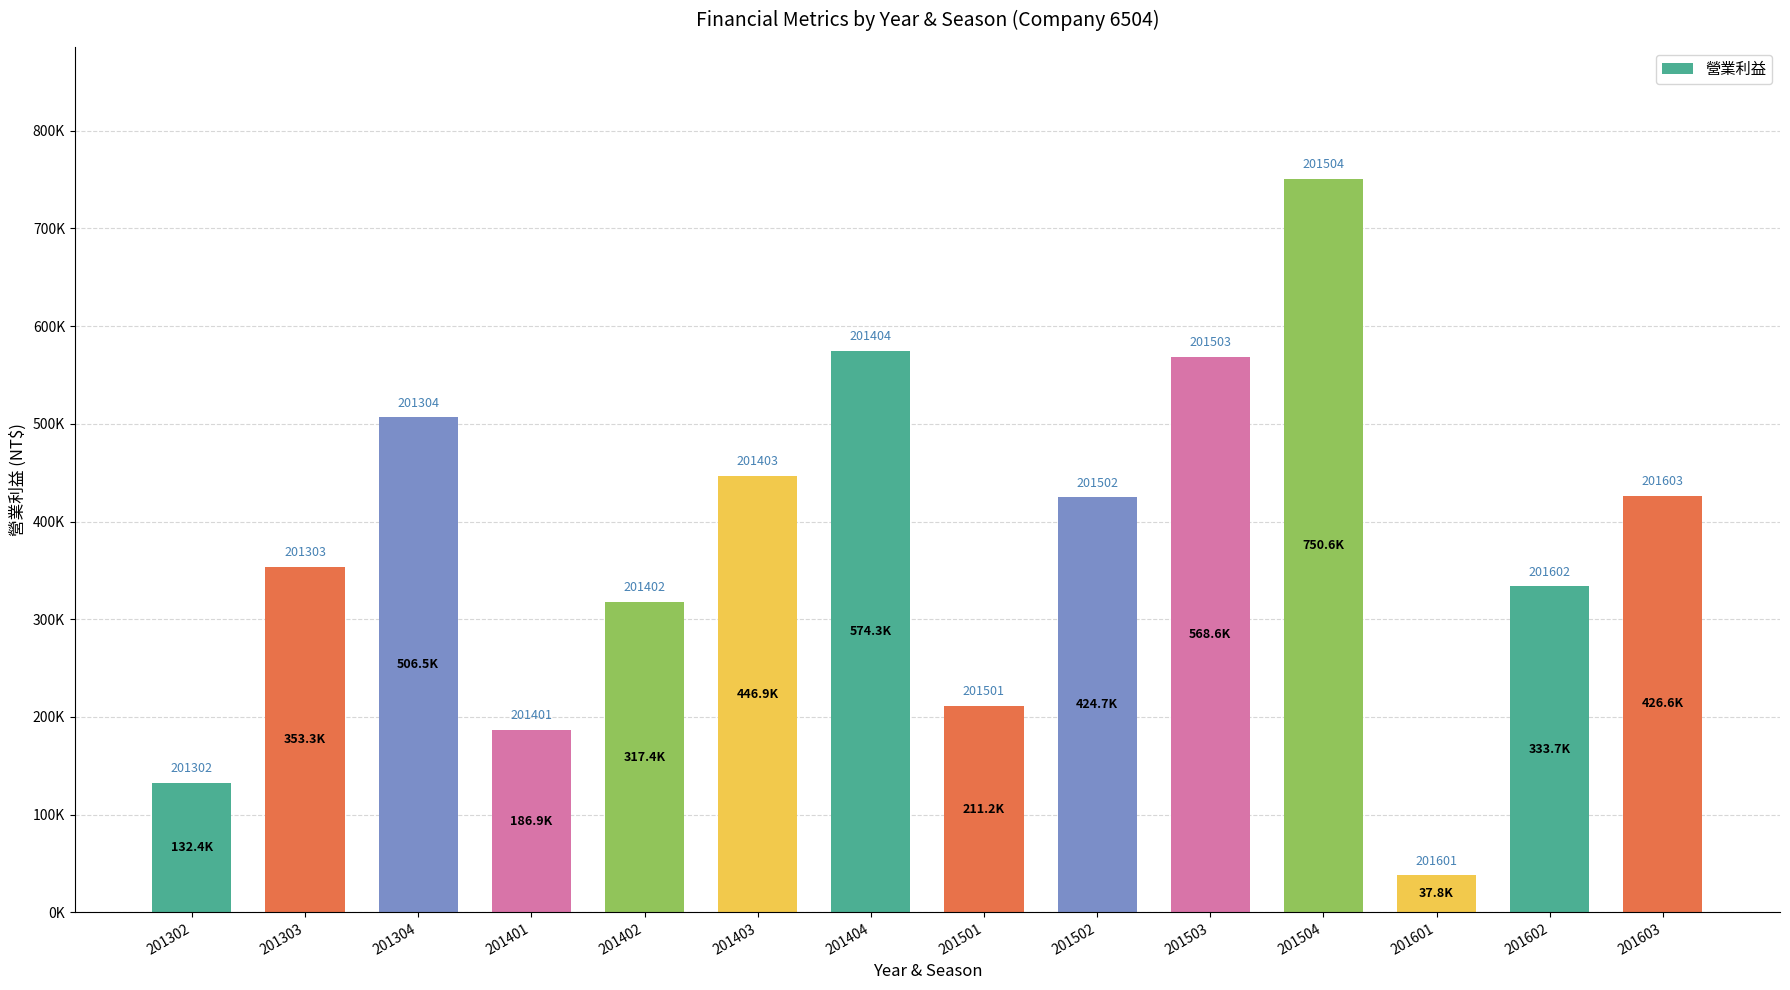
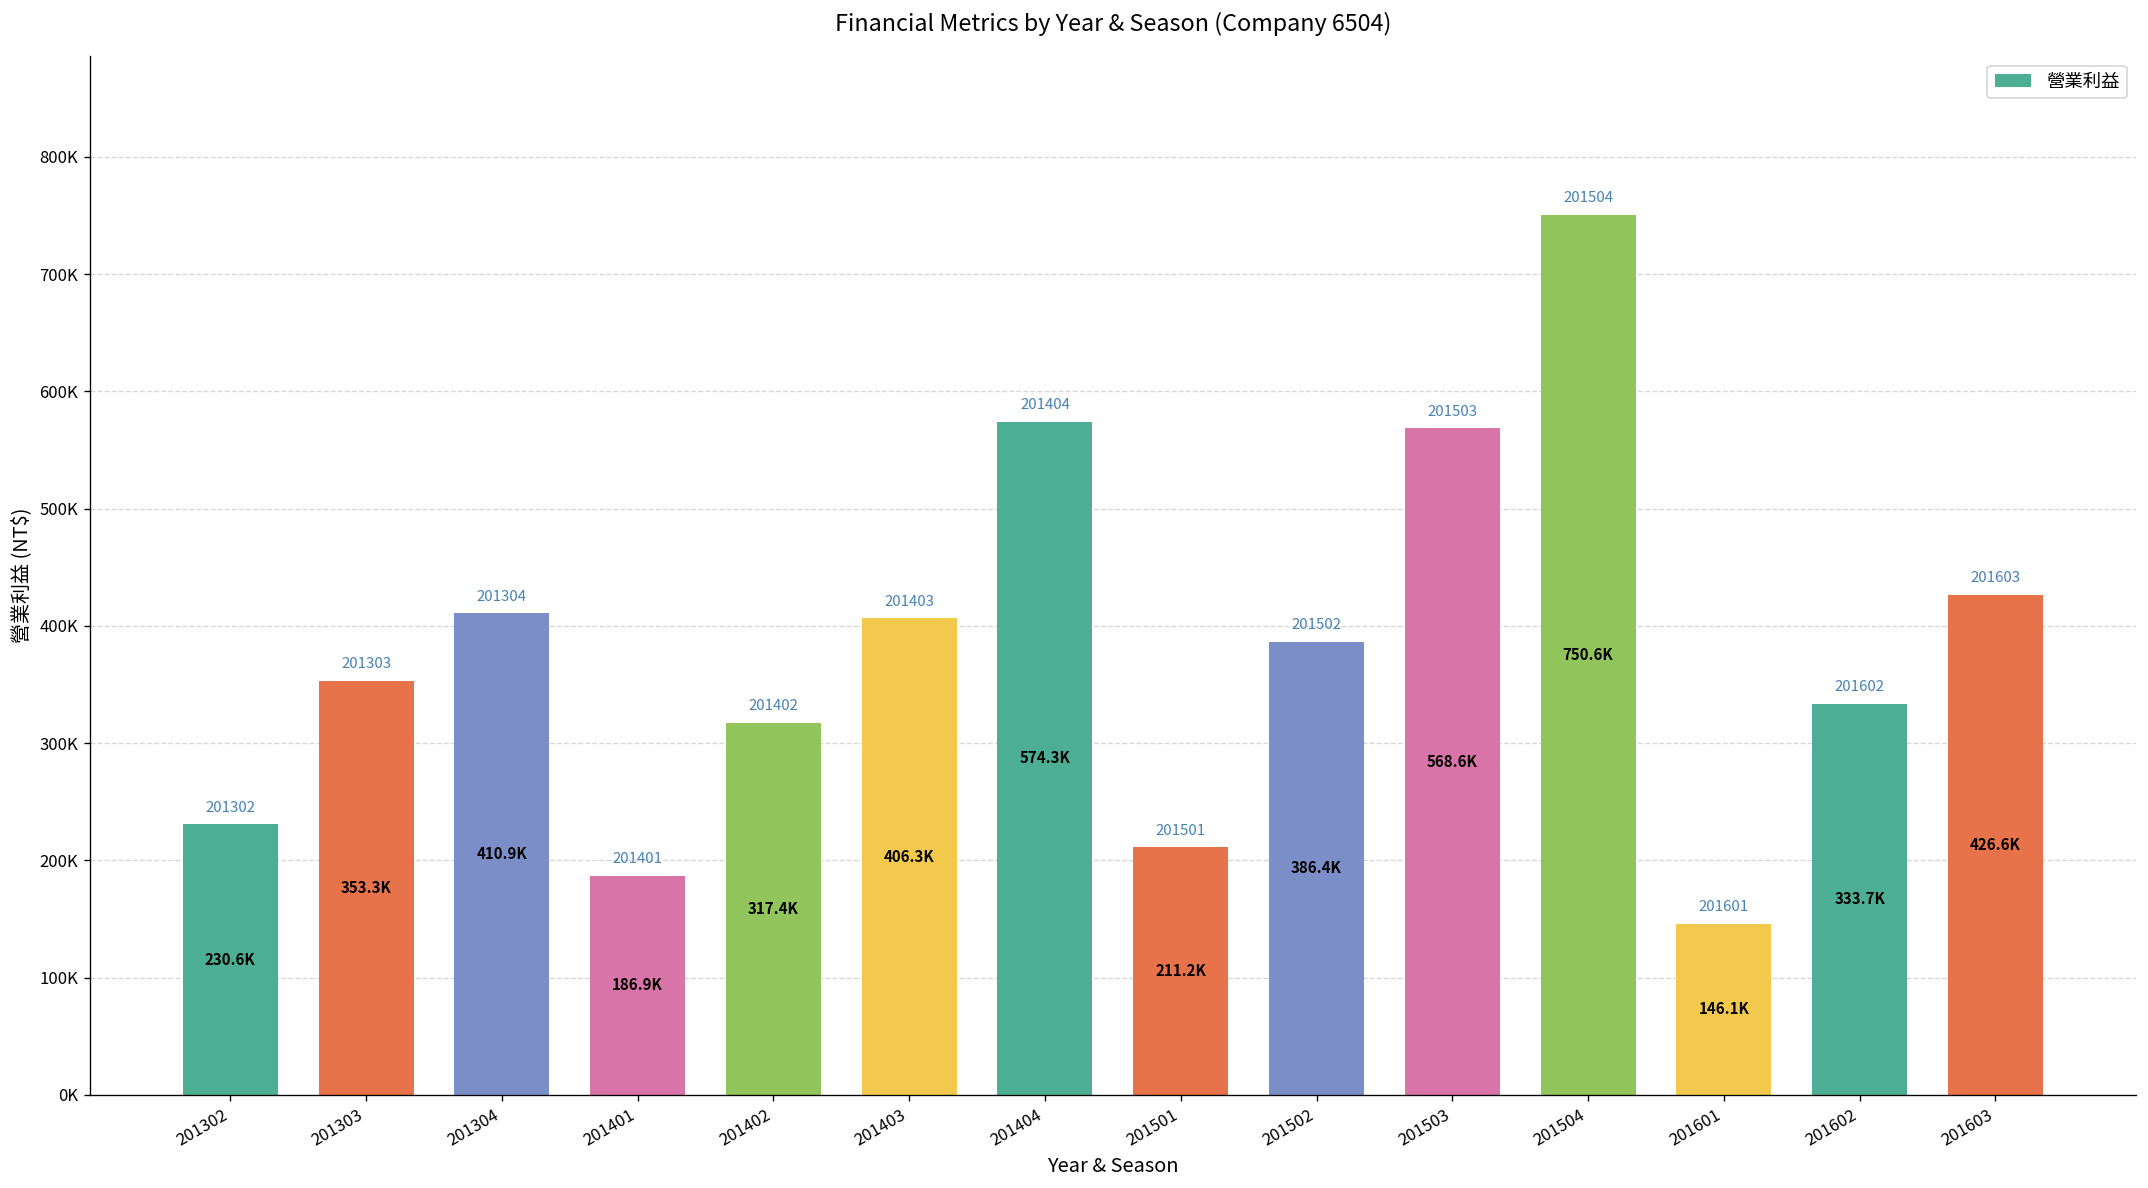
201302: 132.4K -> 230.6K
201304: 506.5K -> 410.9K
201403: 446.9K -> 406.3K
201502: 424.7K -> 386.4K
201601: 37.8K -> 146.1K
